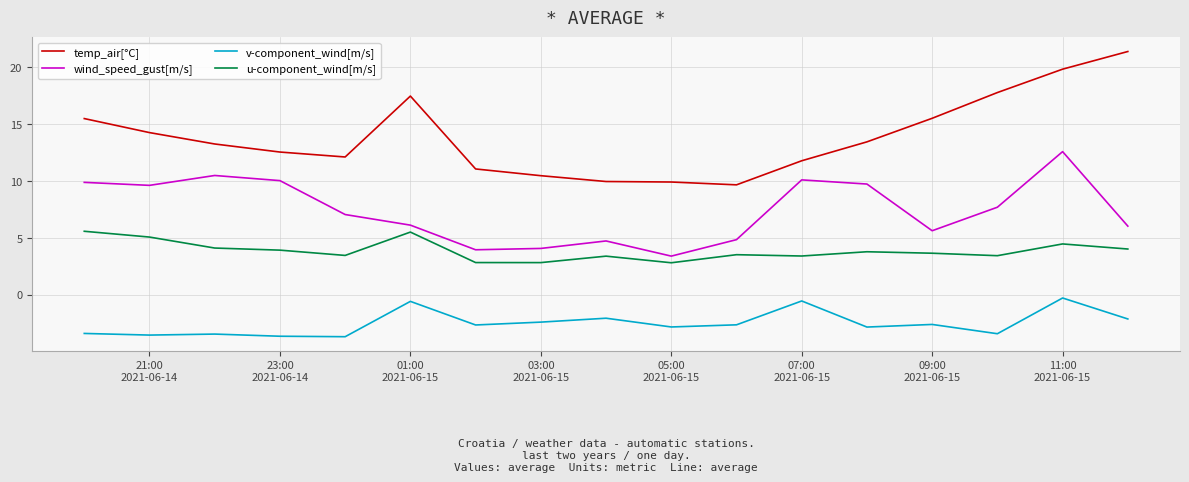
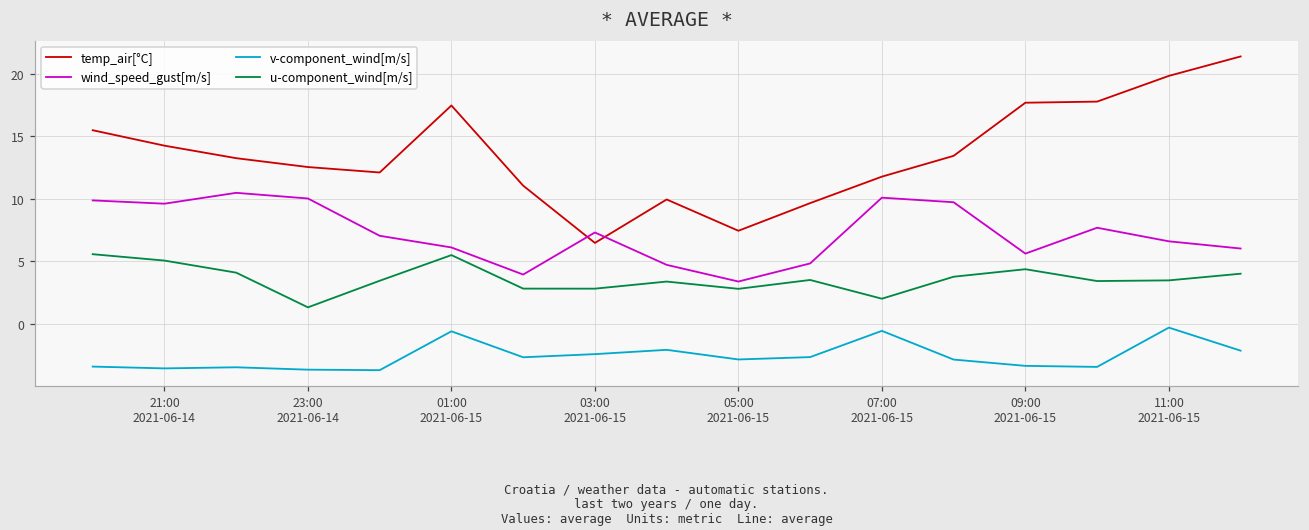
u-component_wind[m/s], 23:00 2021-06-14: 3.9 -> 1.3
temp_air[°C], 03:00 2021-06-15: 10.5 -> 6.5
wind_speed_gust[m/s], 03:00 2021-06-15: 4.1 -> 7.3
temp_air[°C], 05:00 2021-06-15: 9.9 -> 7.5
u-component_wind[m/s], 07:00 2021-06-15: 3.4 -> 2.0
temp_air[°C], 09:00 2021-06-15: 15.5 -> 17.7
v-component_wind[m/s], 09:00 2021-06-15: -2.6 -> -3.3
u-component_wind[m/s], 09:00 2021-06-15: 3.7 -> 4.4
wind_speed_gust[m/s], 11:00 2021-06-15: 12.6 -> 6.6
u-component_wind[m/s], 11:00 2021-06-15: 4.5 -> 3.5
